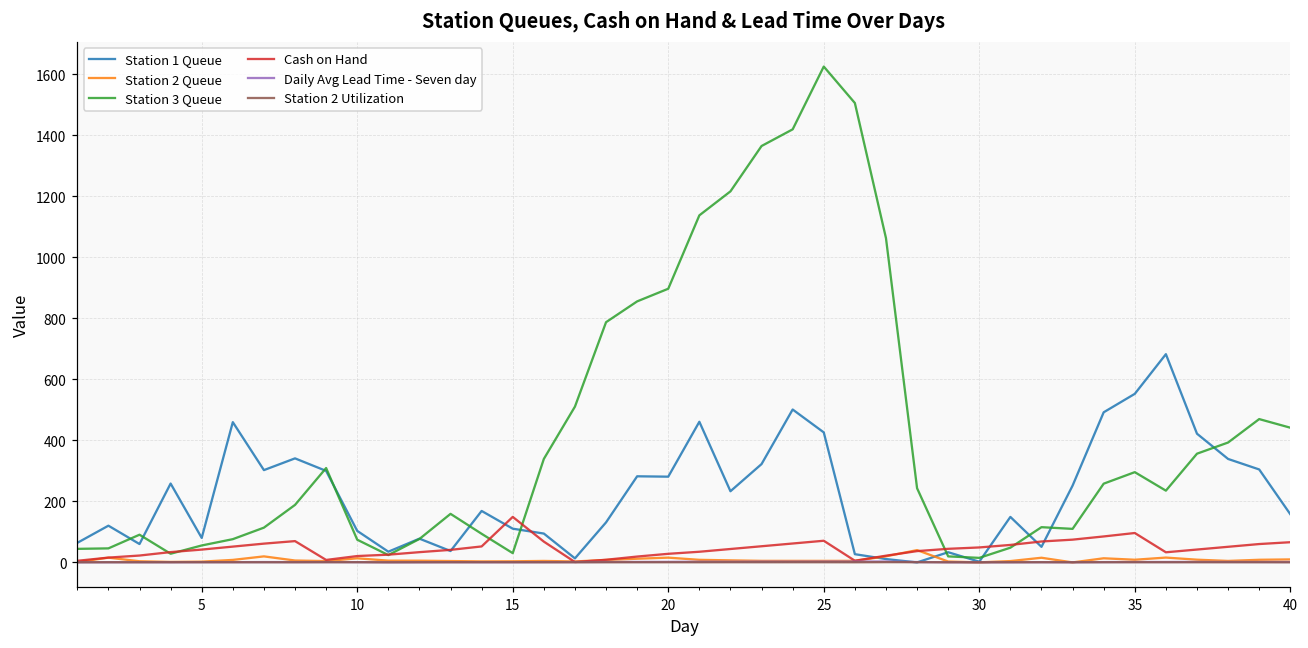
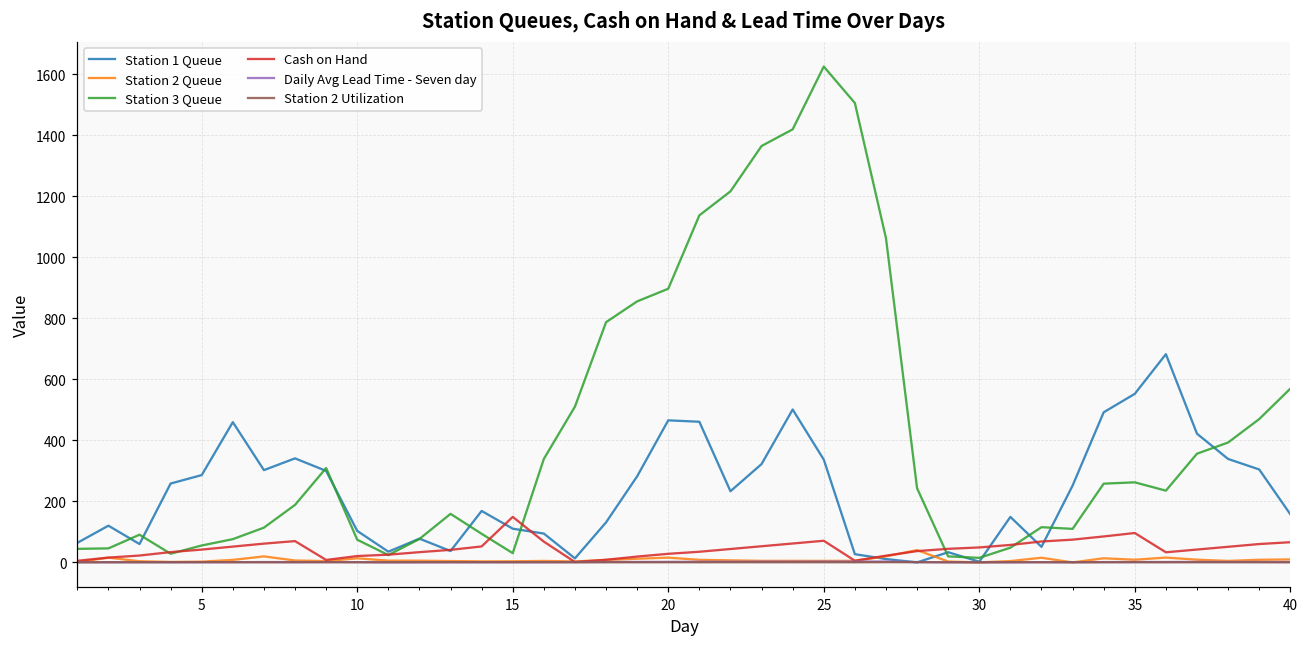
Station 1 Queue, 5: 80 -> 290
Station 1 Queue, 20: 280 -> 470
Station 1 Queue, 25: 430 -> 340
Station 3 Queue, 35: 300 -> 260
Station 3 Queue, 40: 440 -> 570
